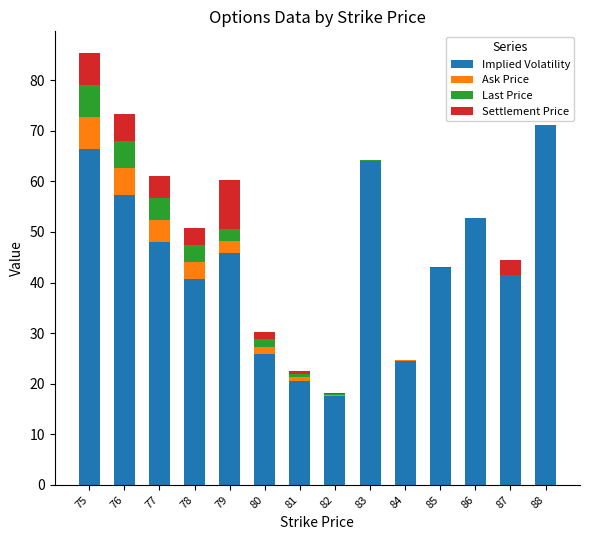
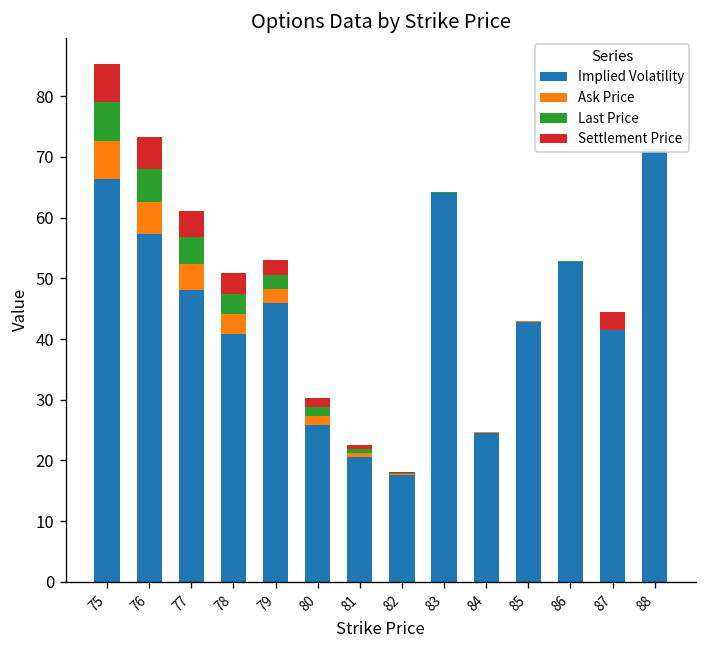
Settlement Price, 79: 10 -> 2
